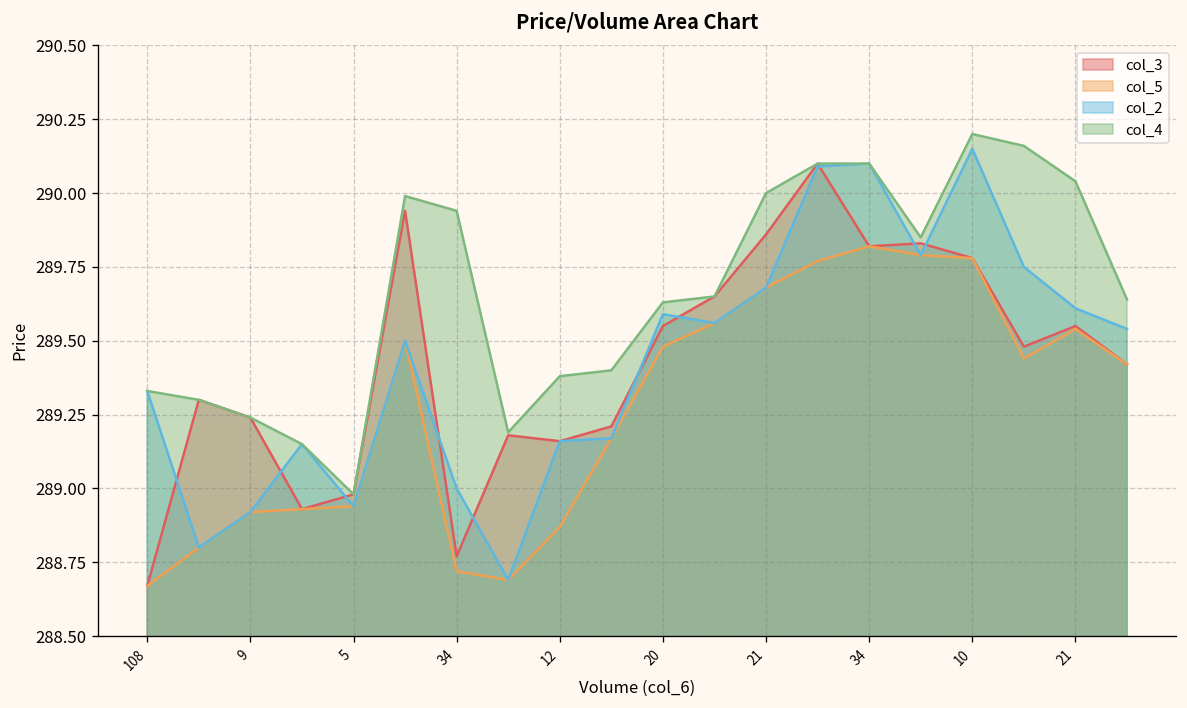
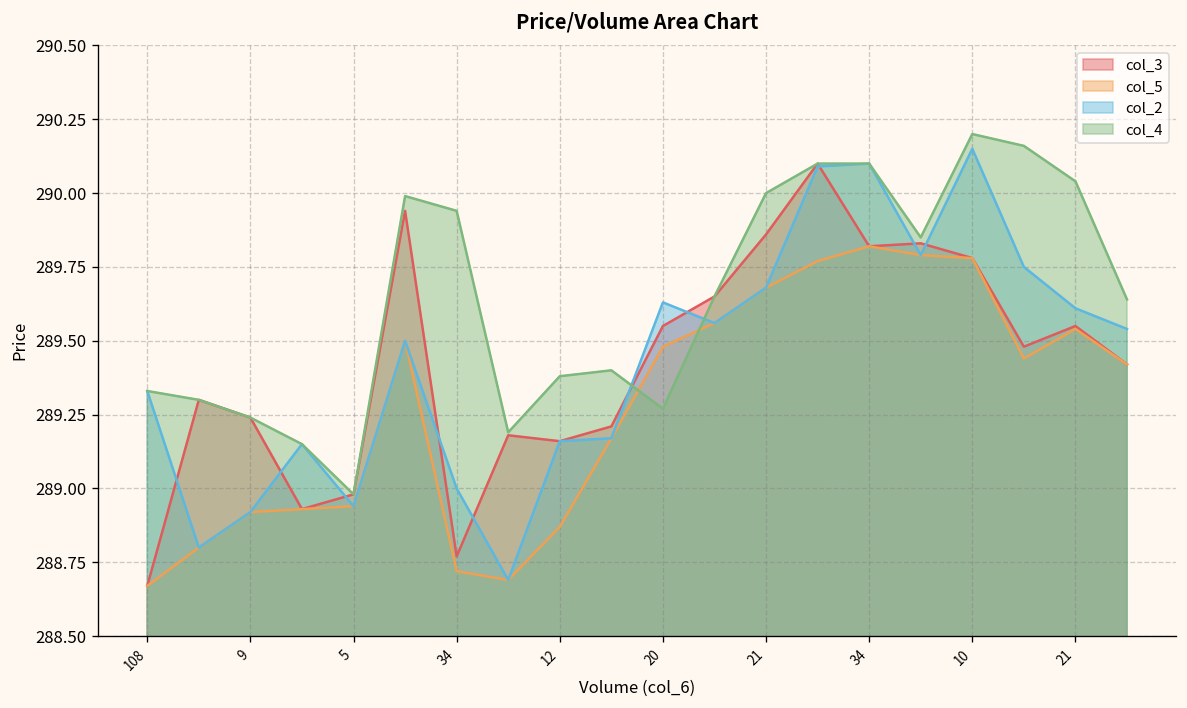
col_2, 20: 289.59 -> 289.63
col_4, 20: 289.63 -> 289.27
